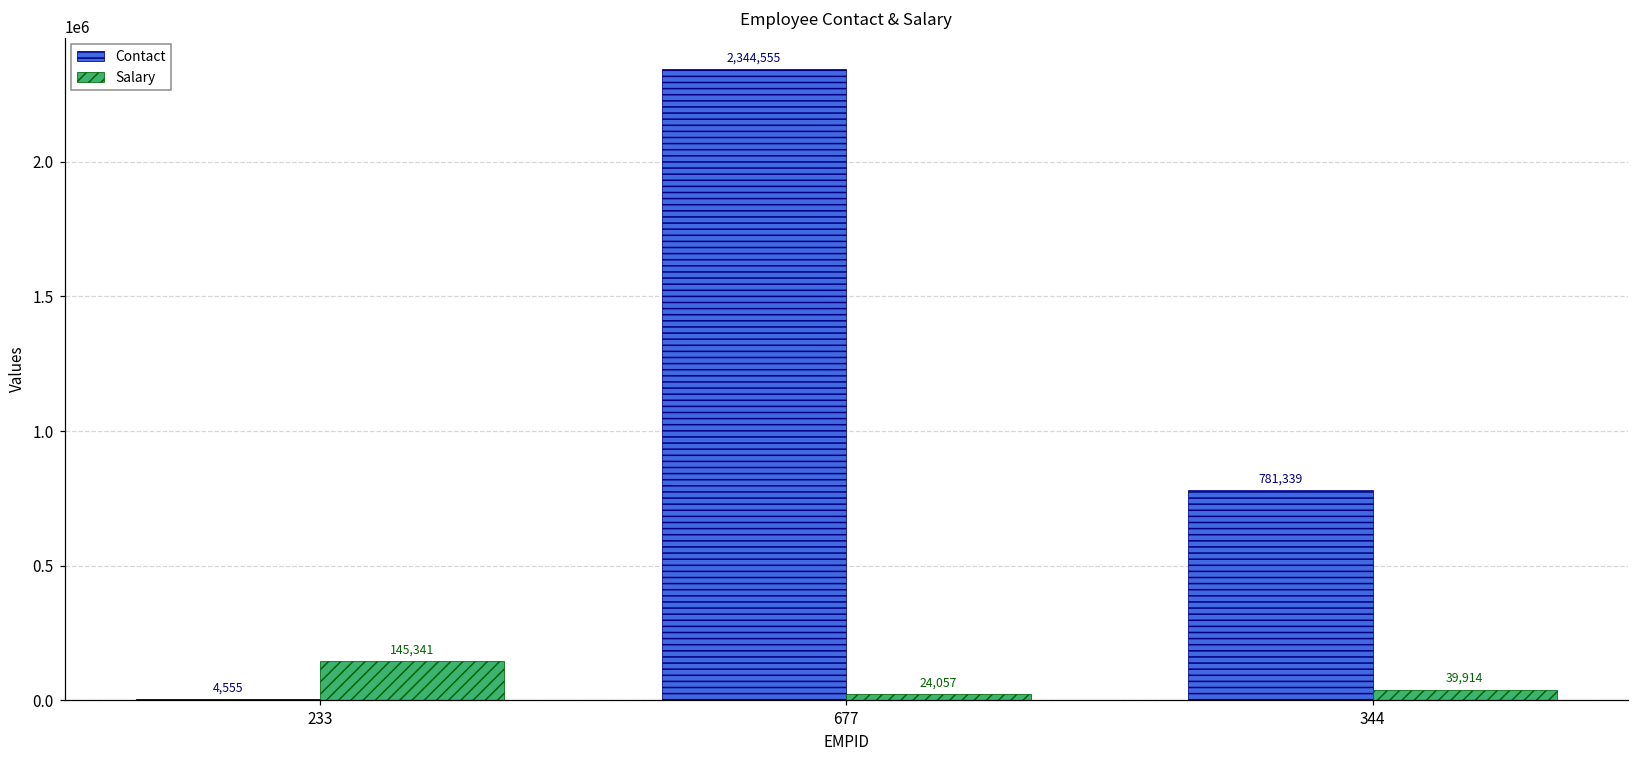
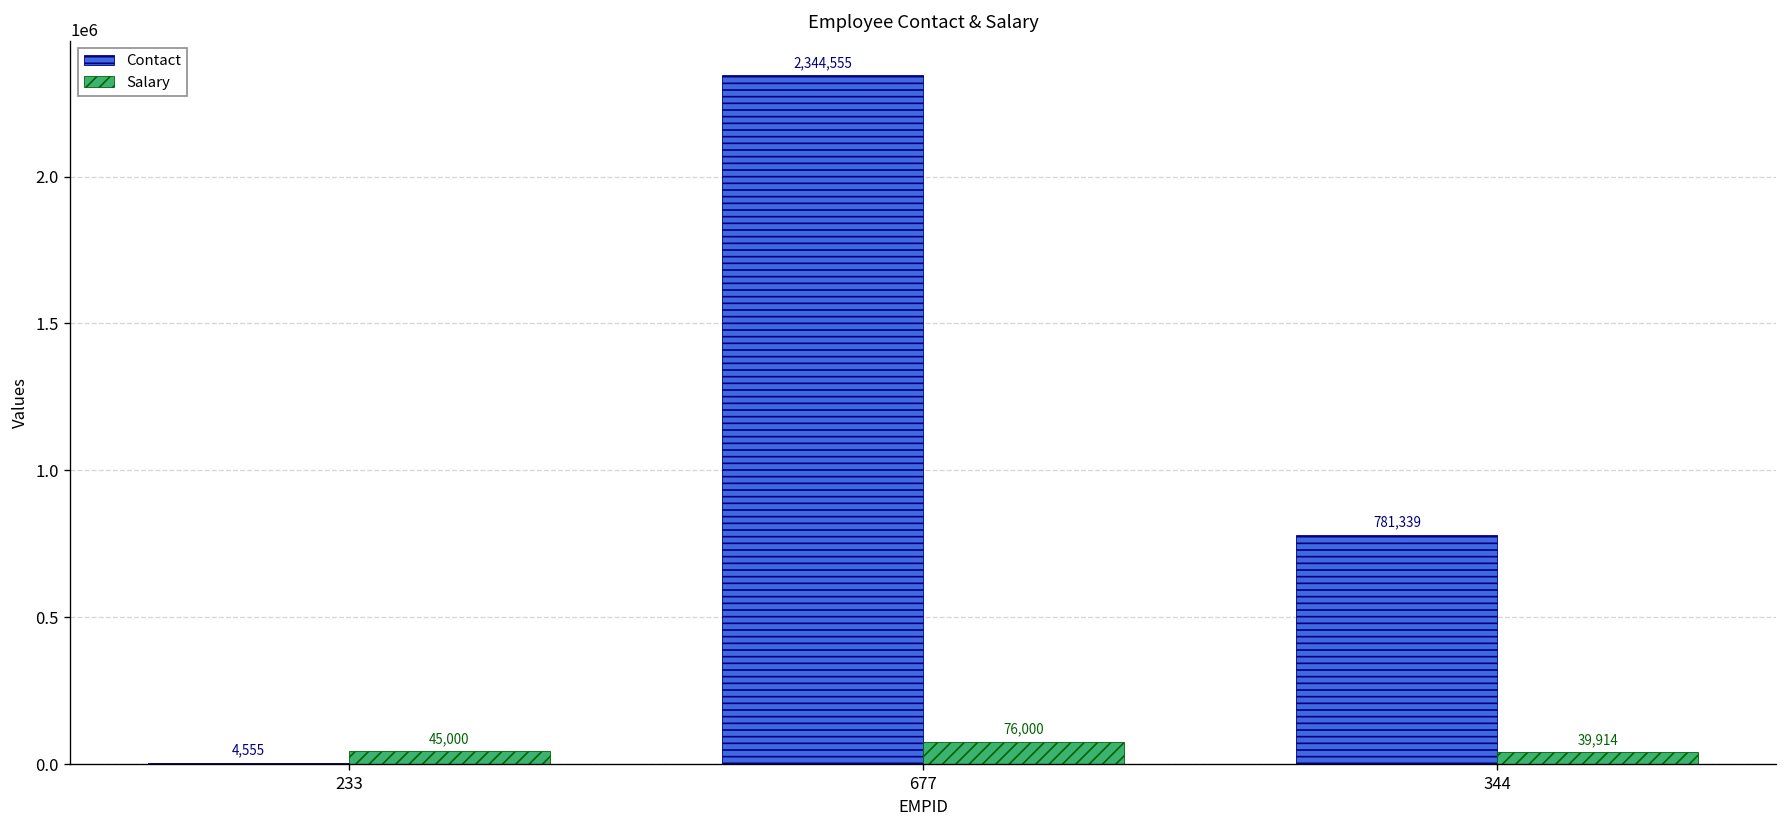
Salary, 233: 145,341 -> 45,000
Salary, 677: 24,057 -> 76,000
